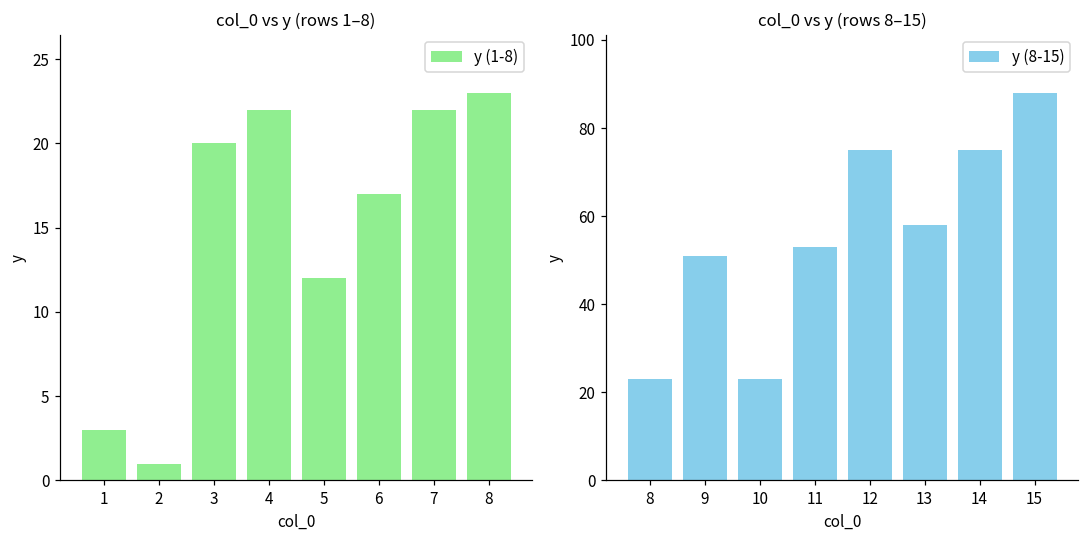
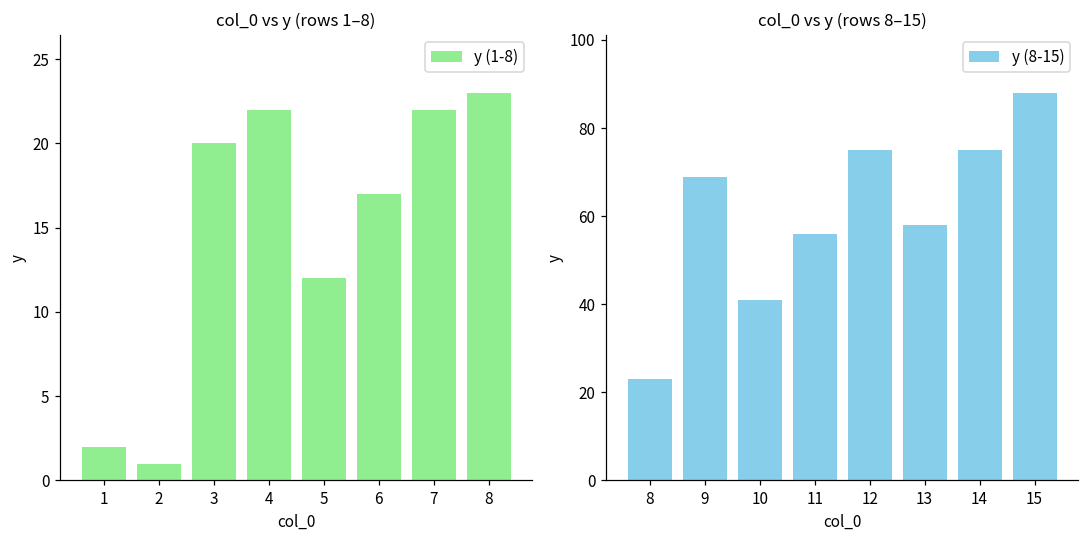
col_0 vs y (rows 1–8), 1: 3 -> 2
col_0 vs y (rows 8–15), 9: 51 -> 69
col_0 vs y (rows 8–15), 10: 23 -> 41
col_0 vs y (rows 8–15), 11: 53 -> 56
